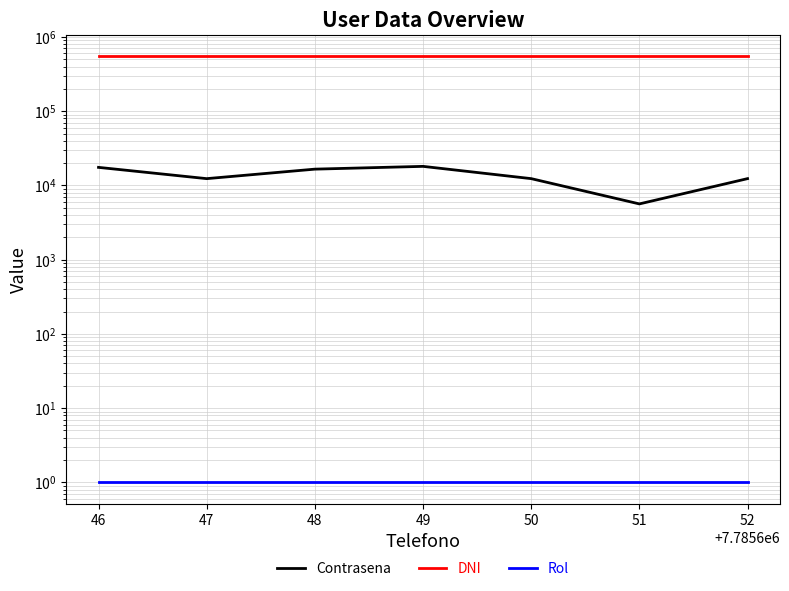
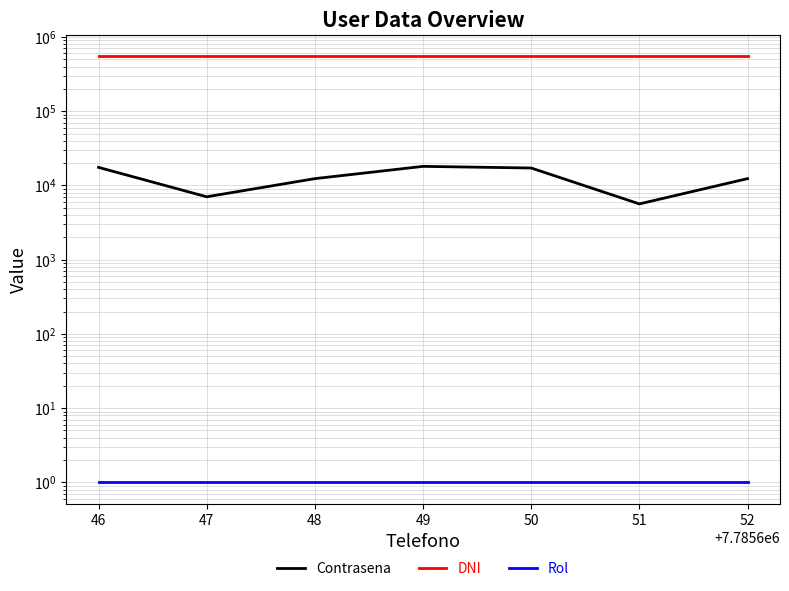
Contrasena, 47: 12000 -> 7000
Contrasena, 48: 17000 -> 12000
Contrasena, 50: 12000 -> 17000
